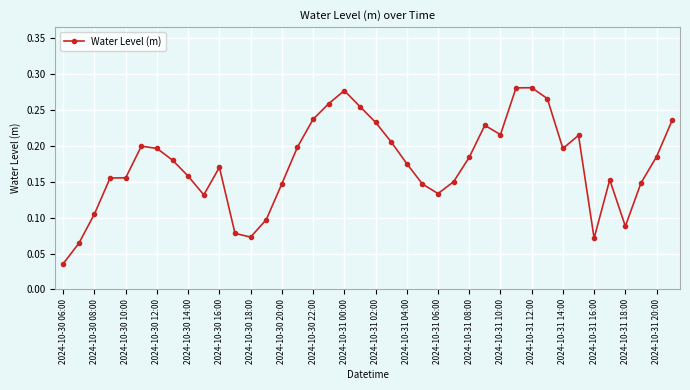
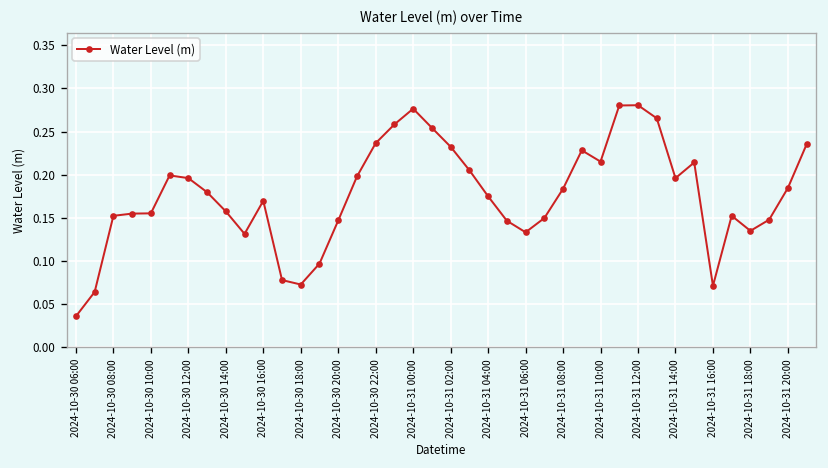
2024-10-30 08:00: 0.11 -> 0.15
2024-10-31 18:00: 0.09 -> 0.14
